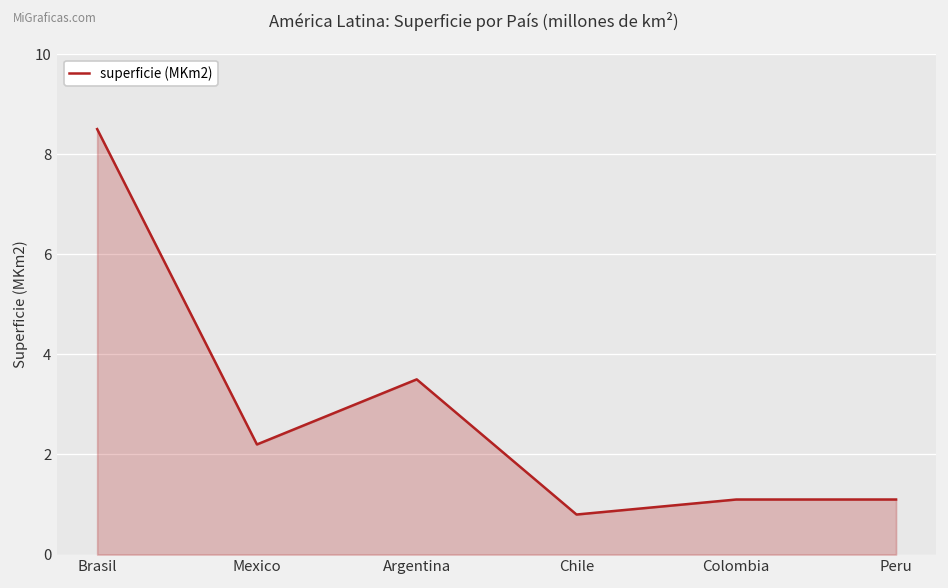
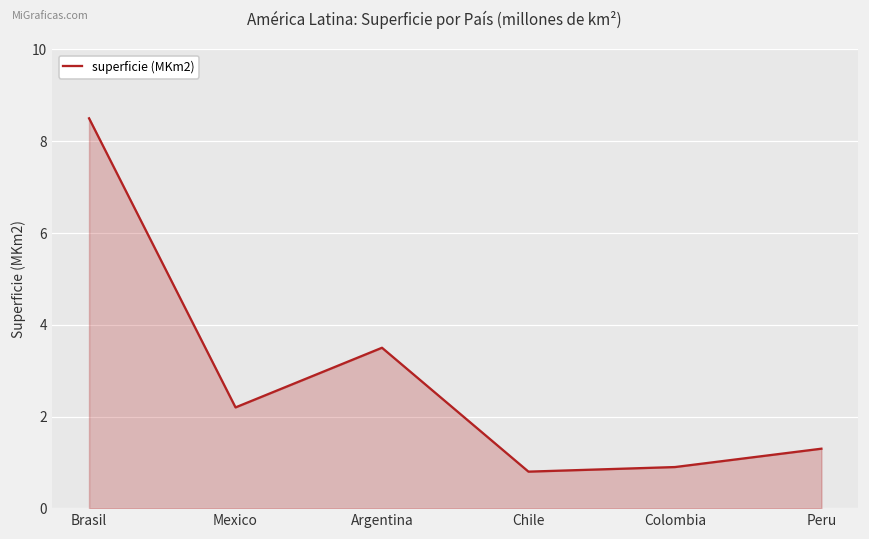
Colombia: 1.1 -> 0.9
Peru: 1.1 -> 1.3
